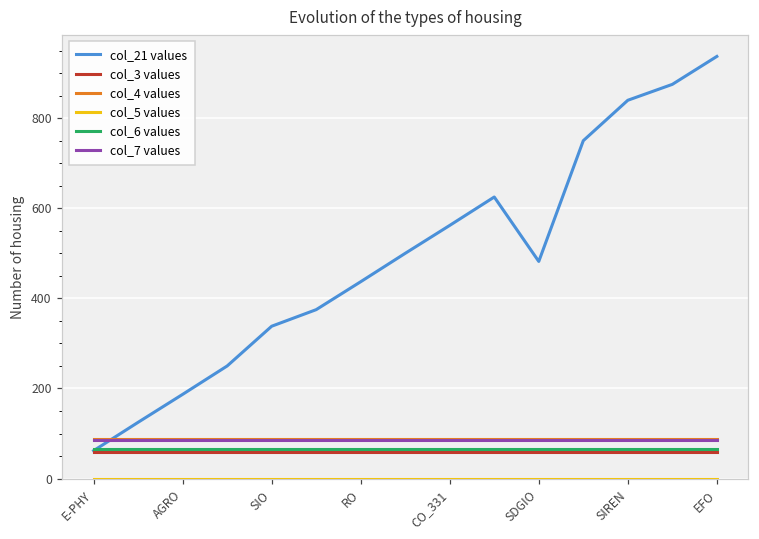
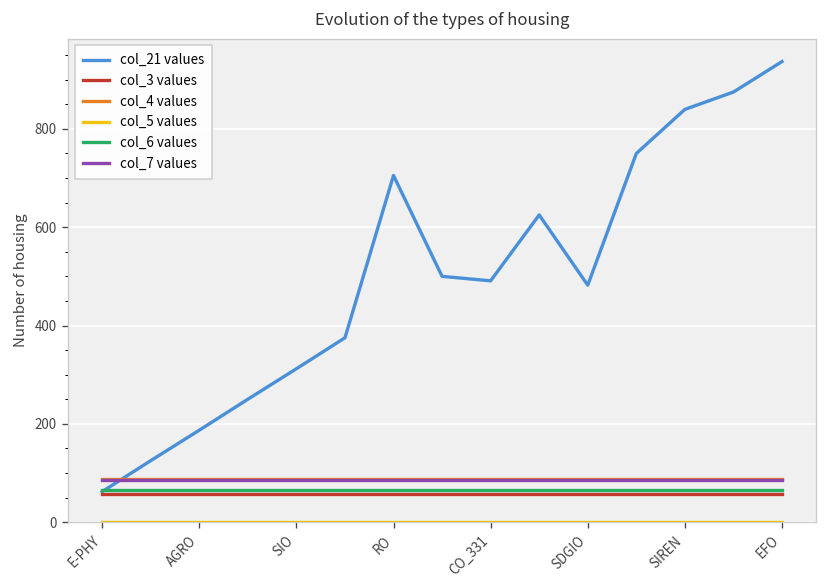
col_21 values, SIO: 340 -> 310
col_21 values, RO: 440 -> 710
col_21 values, CO_331: 560 -> 490
